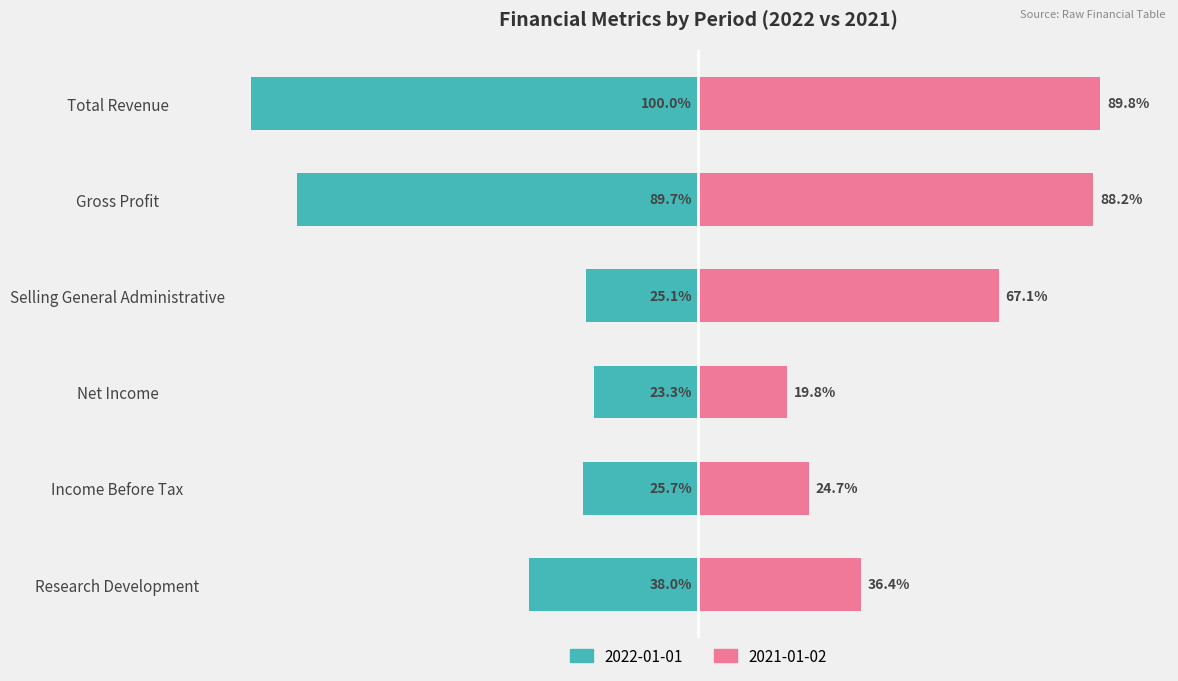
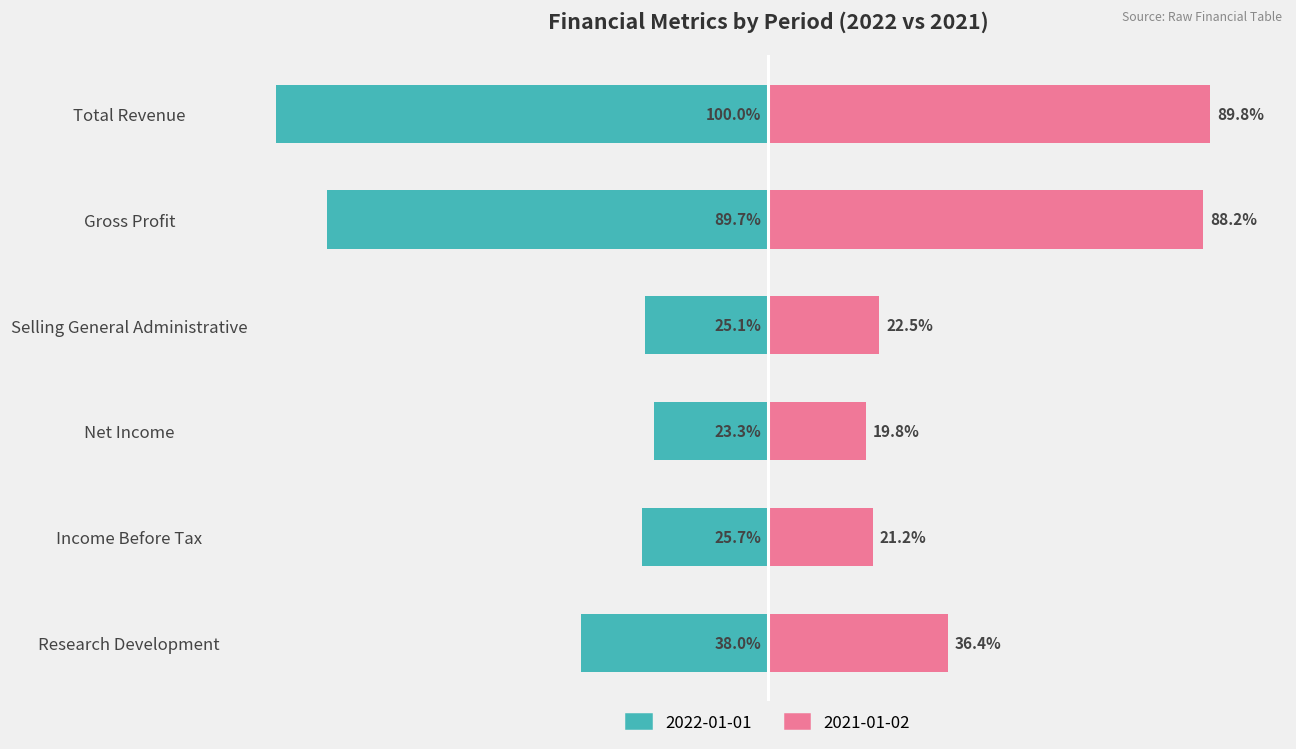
2021-01-02, Selling General Administrative: 67.1% -> 22.5%
2021-01-02, Income Before Tax: 24.7% -> 21.2%
